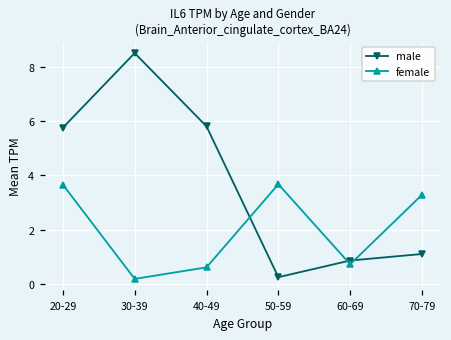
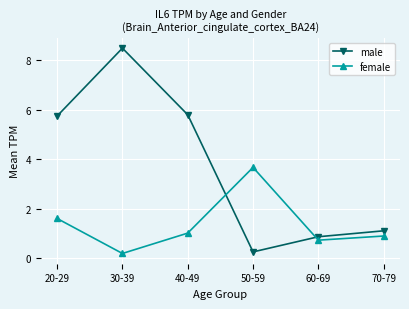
female, 20-29: 3.7 -> 1.6
female, 40-49: 0.6 -> 1.0
female, 70-79: 3.3 -> 0.9
